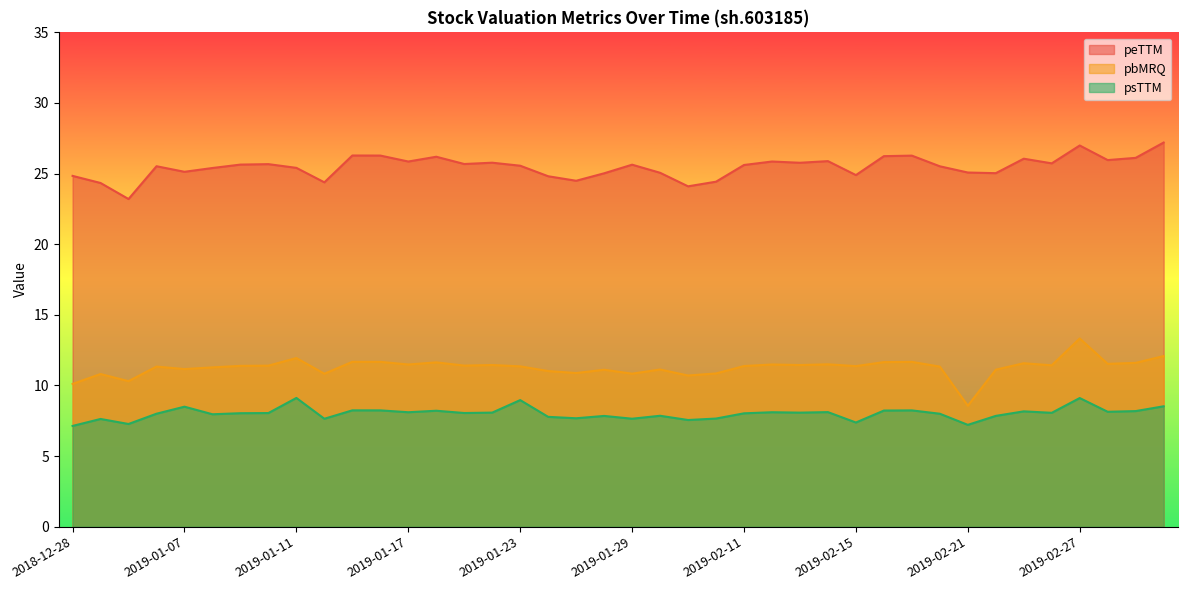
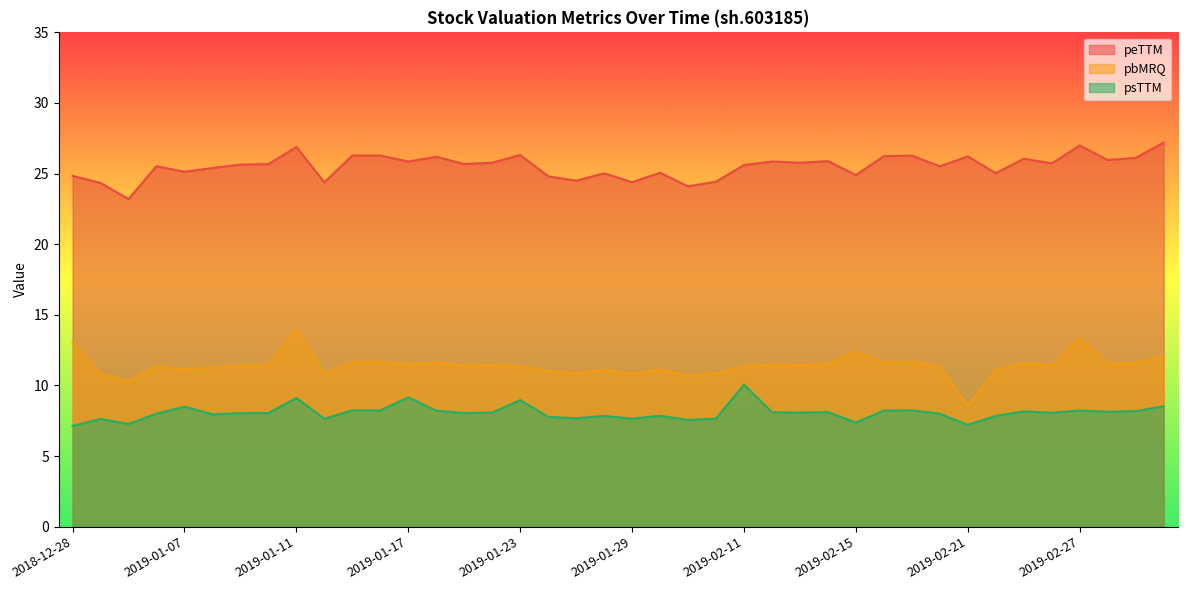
pbMRQ, 2018-12-28: 10.1 -> 13.0
peTTM, 2019-01-11: 25.4 -> 26.9
pbMRQ, 2019-01-11: 11.9 -> 14.0
psTTM, 2019-01-17: 8.1 -> 9.2
peTTM, 2019-01-23: 25.6 -> 26.3
peTTM, 2019-01-29: 25.6 -> 24.4
psTTM, 2019-02-11: 8.0 -> 10.1
pbMRQ, 2019-02-15: 11.4 -> 12.4
peTTM, 2019-02-21: 25.1 -> 26.2
psTTM, 2019-02-27: 9.1 -> 8.2
